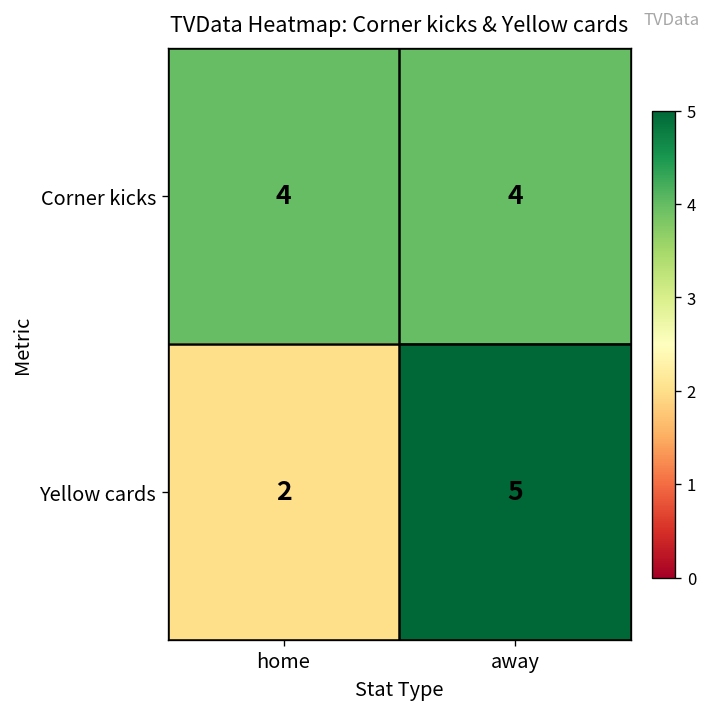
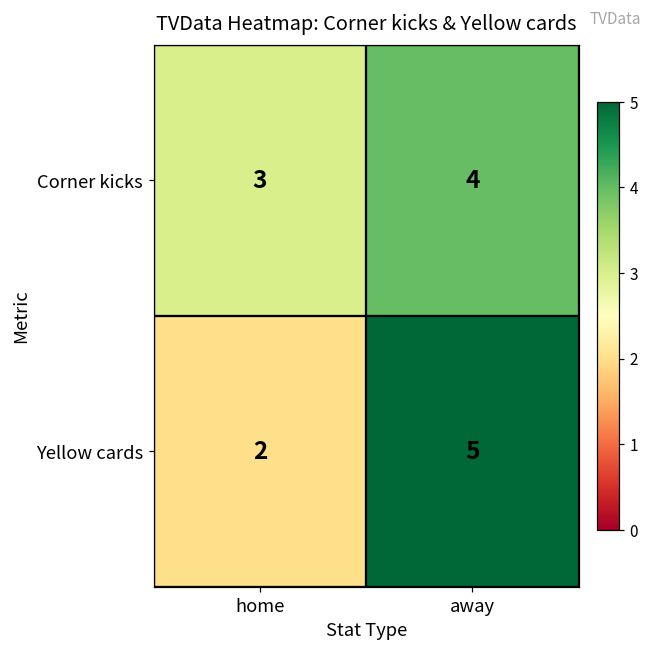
Corner kicks, home: 4 -> 3
